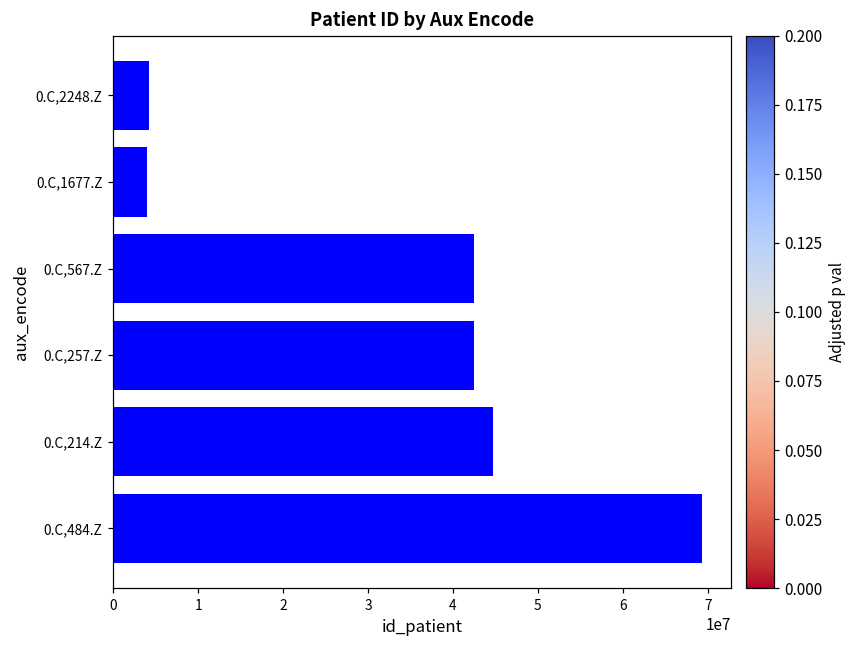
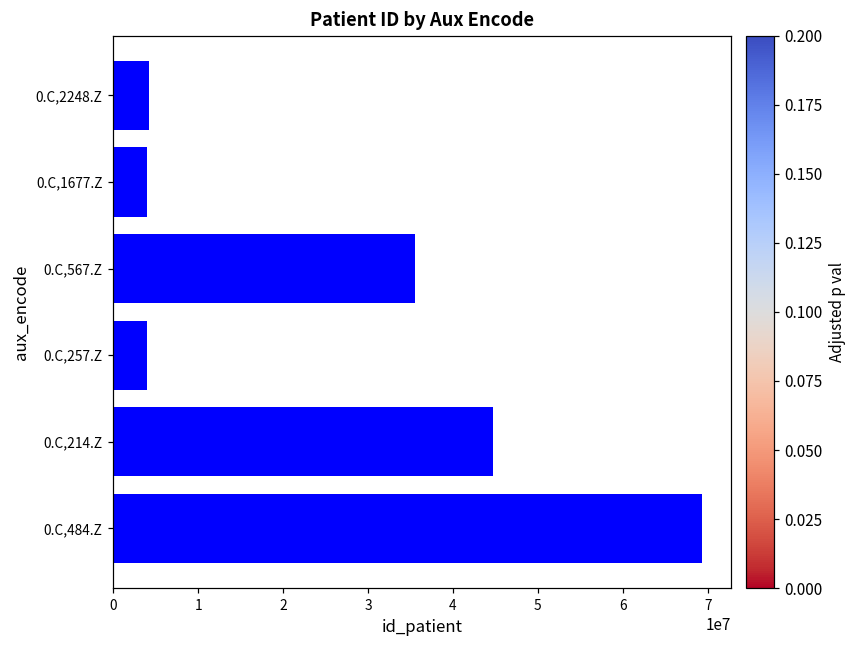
0.C,567.Z: 42000000 -> 36000000
0.C,257.Z: 42000000 -> 4000000
